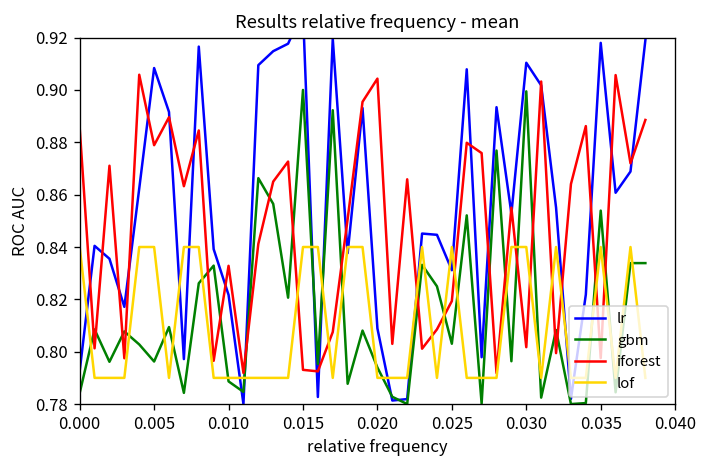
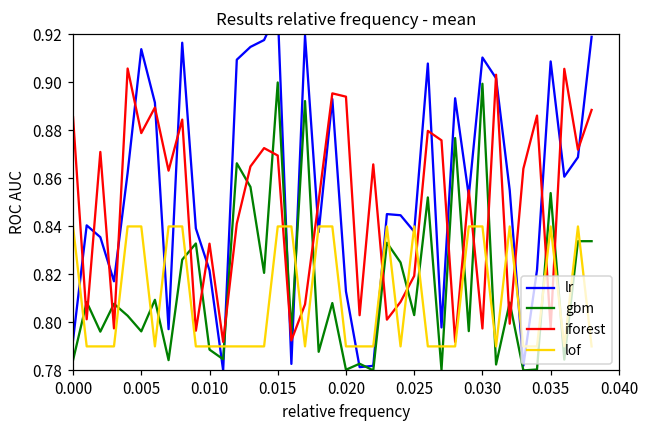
lr, 0.005: 0.908 -> 0.914
iforest, 0.015: 0.793 -> 0.870
lr, 0.020: 0.809 -> 0.813
gbm, 0.020: 0.794 -> 0.780
iforest, 0.020: 0.904 -> 0.894
lr, 0.025: 0.831 -> 0.838
iforest, 0.030: 0.802 -> 0.797
lr, 0.035: 0.918 -> 0.909
